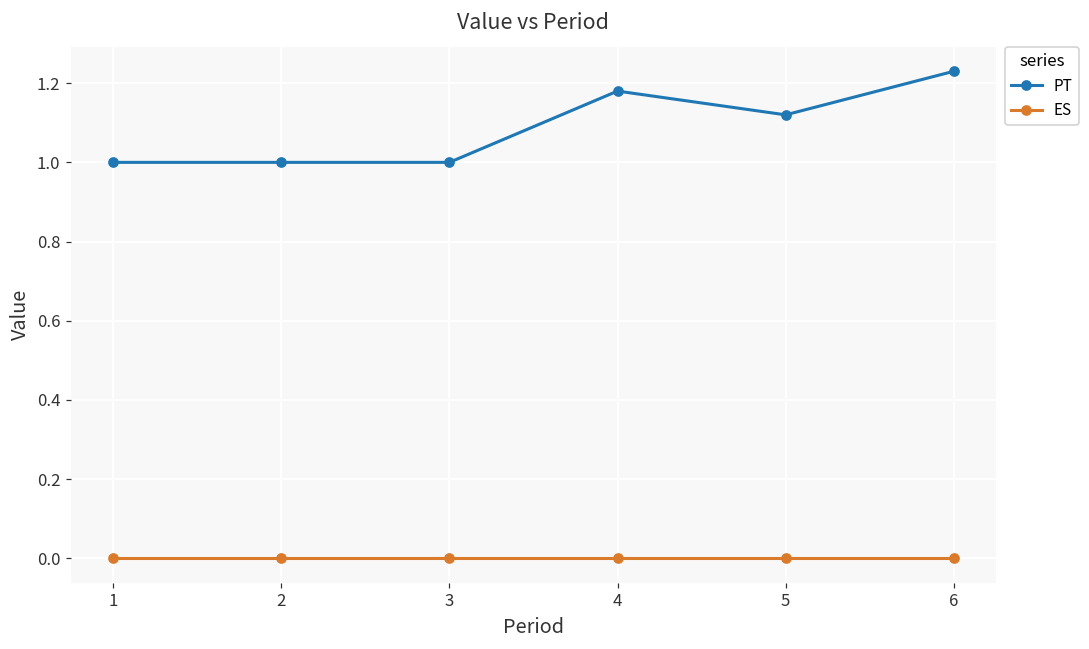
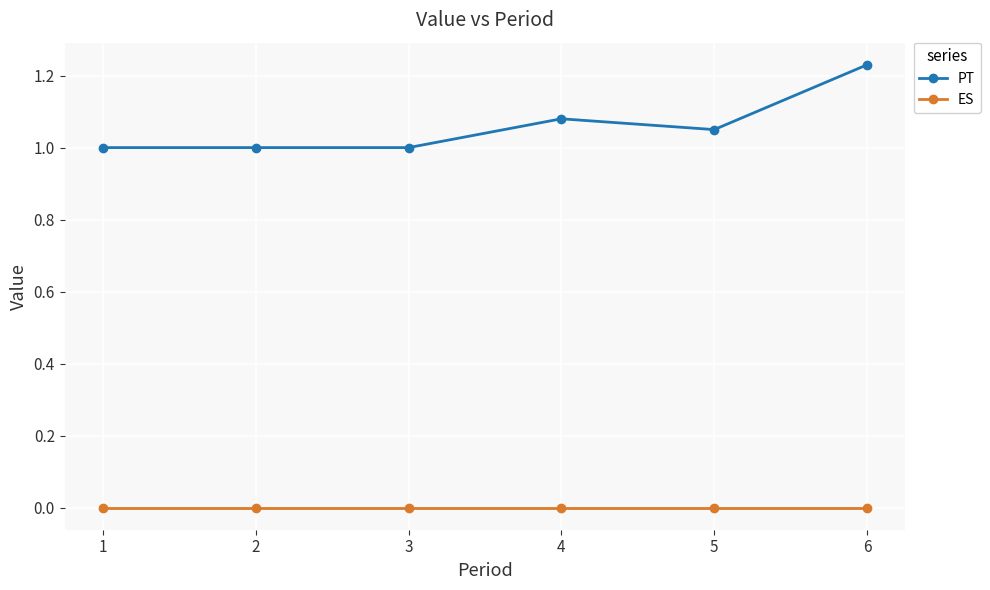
PT, 4: 1.18 -> 1.08
PT, 5: 1.12 -> 1.05
